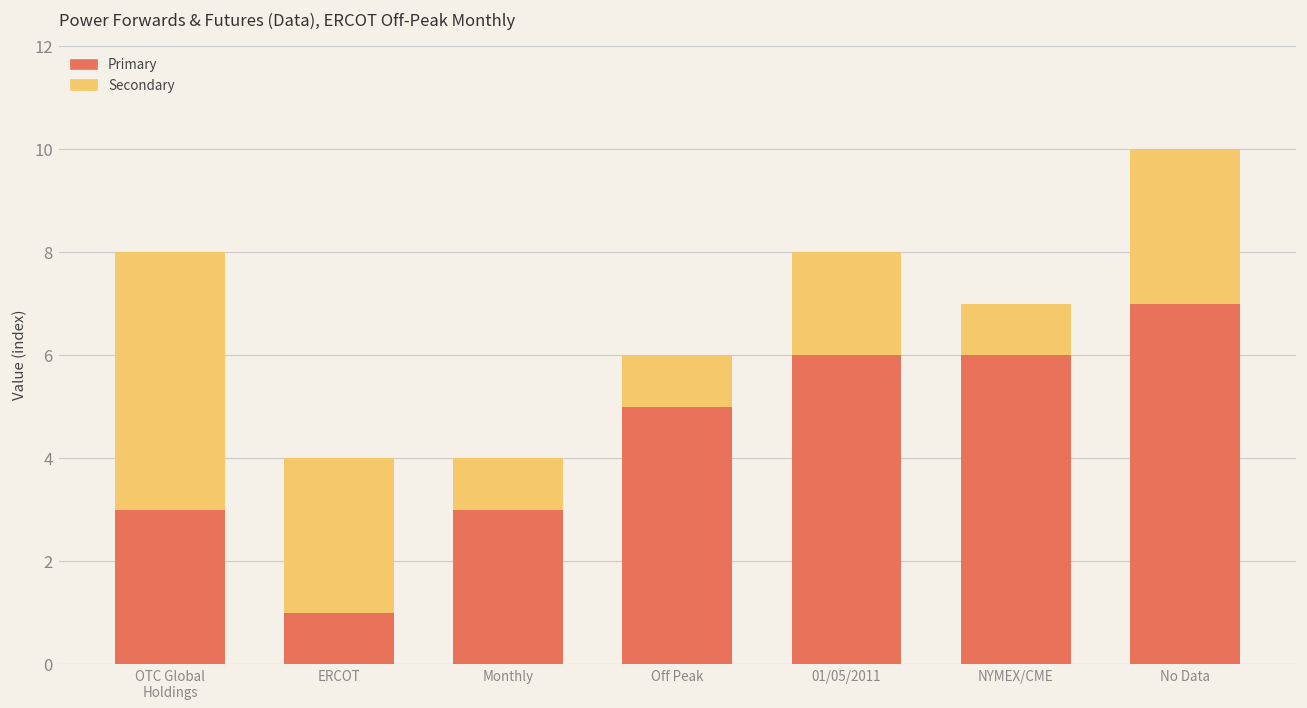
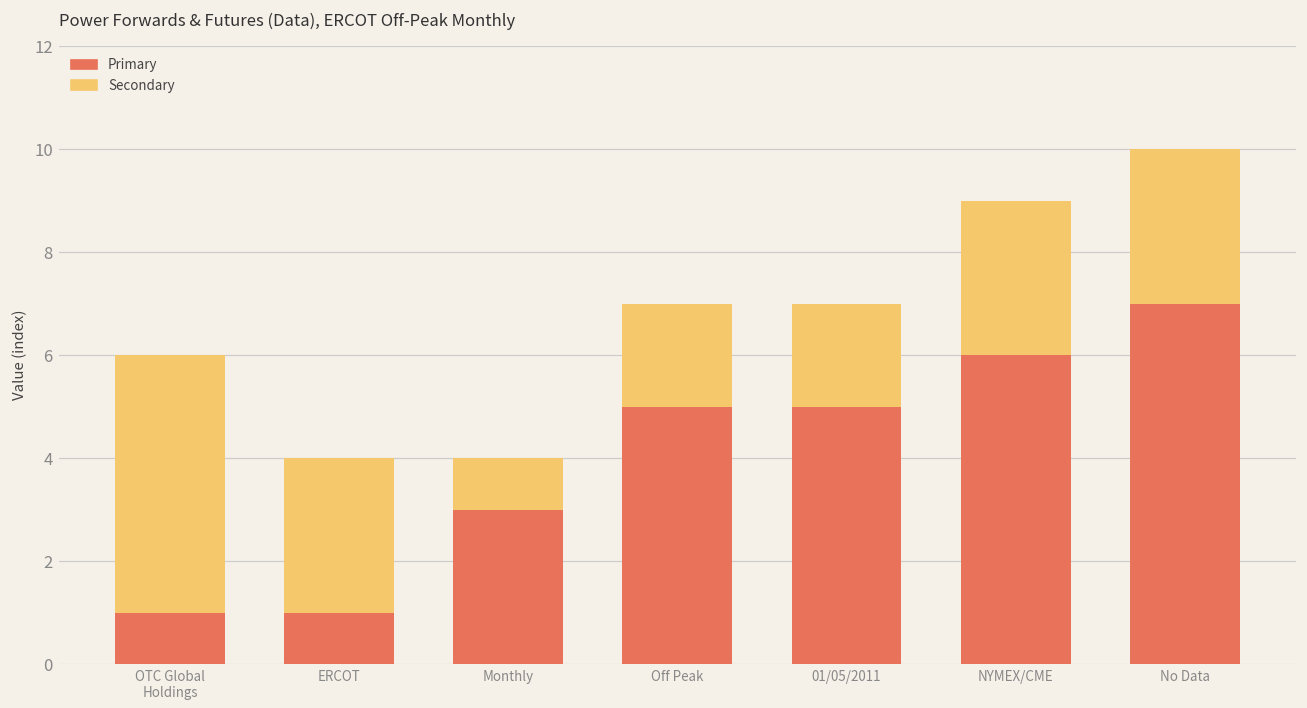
Primary, OTC Global Holdings: 3 -> 1
Secondary, Off Peak: 1 -> 2
Primary, 01/05/2011: 6 -> 5
Secondary, NYMEX/CME: 1 -> 3
